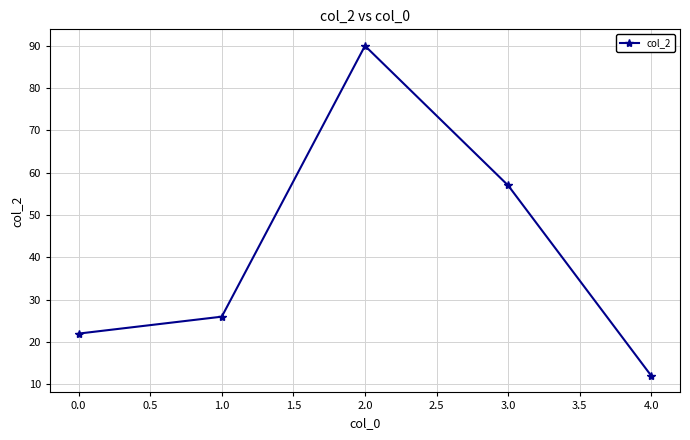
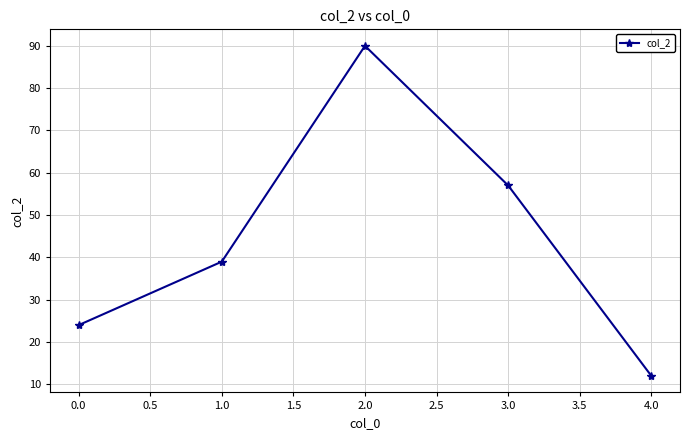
0.0: 22 -> 24
1.0: 26 -> 39
